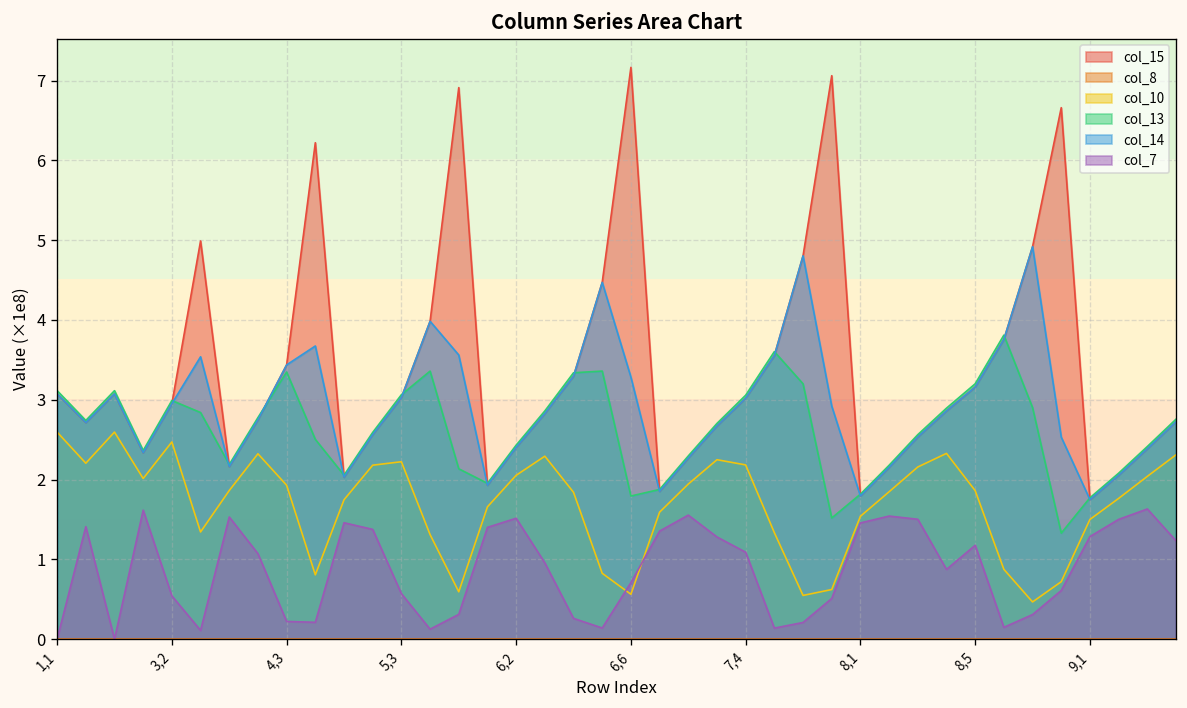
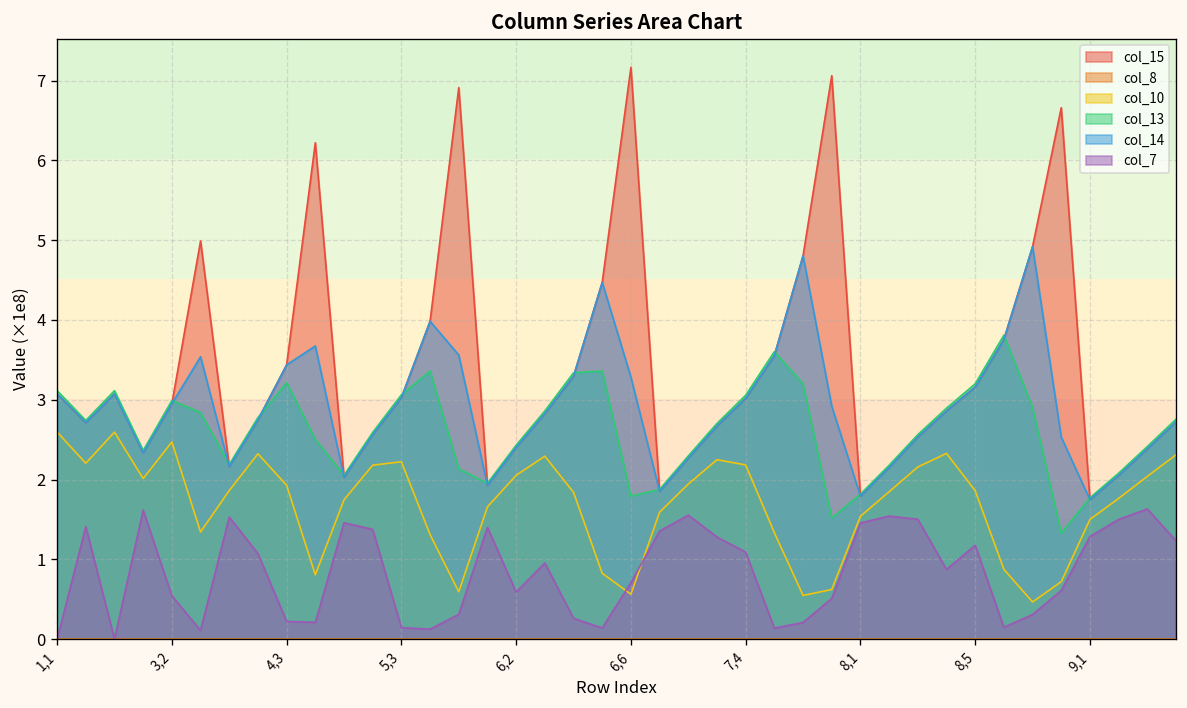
col_13, 4,3: 3.3 -> 3.2
col_7, 5,3: 0.6 -> 0.1
col_7, 6,2: 1.5 -> 0.6
